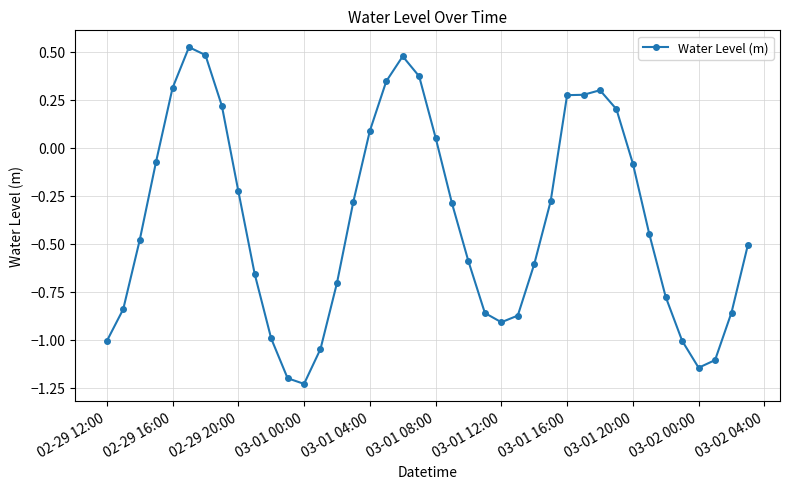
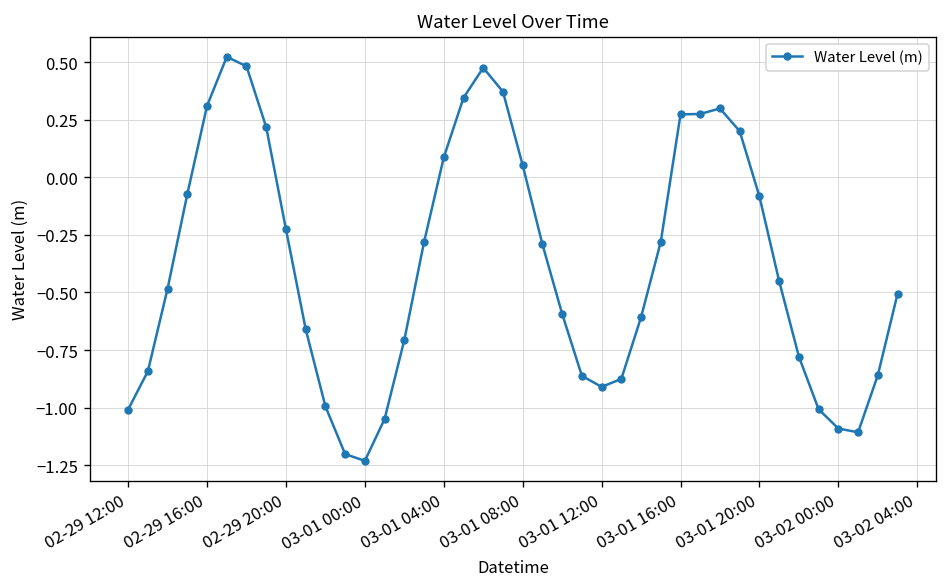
03-02 00:00: -1.15 -> -1.09
